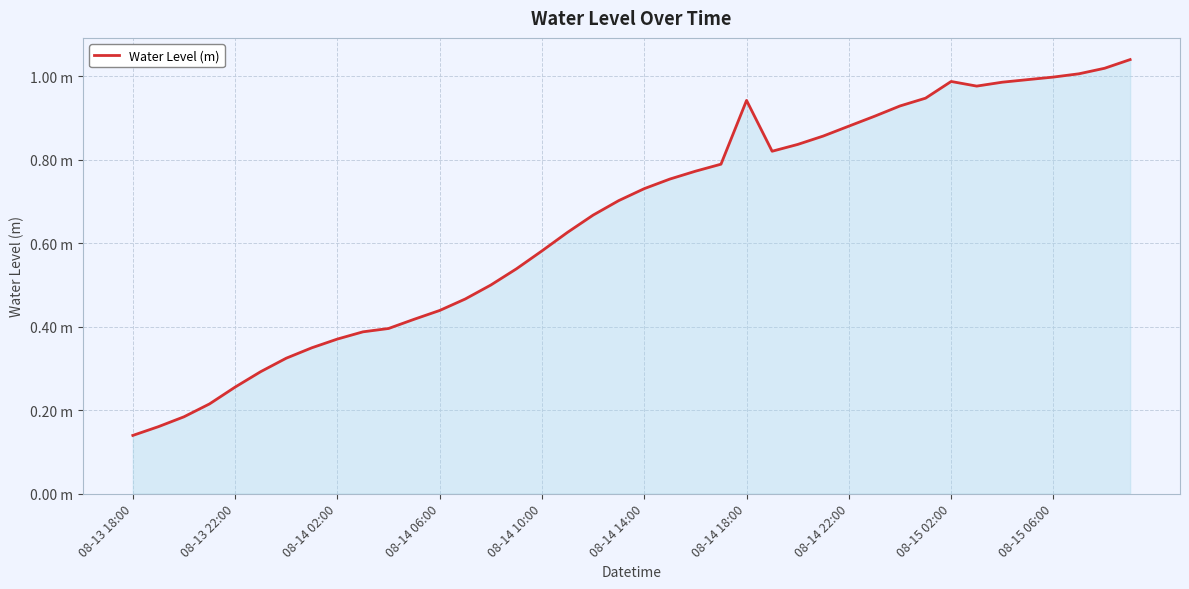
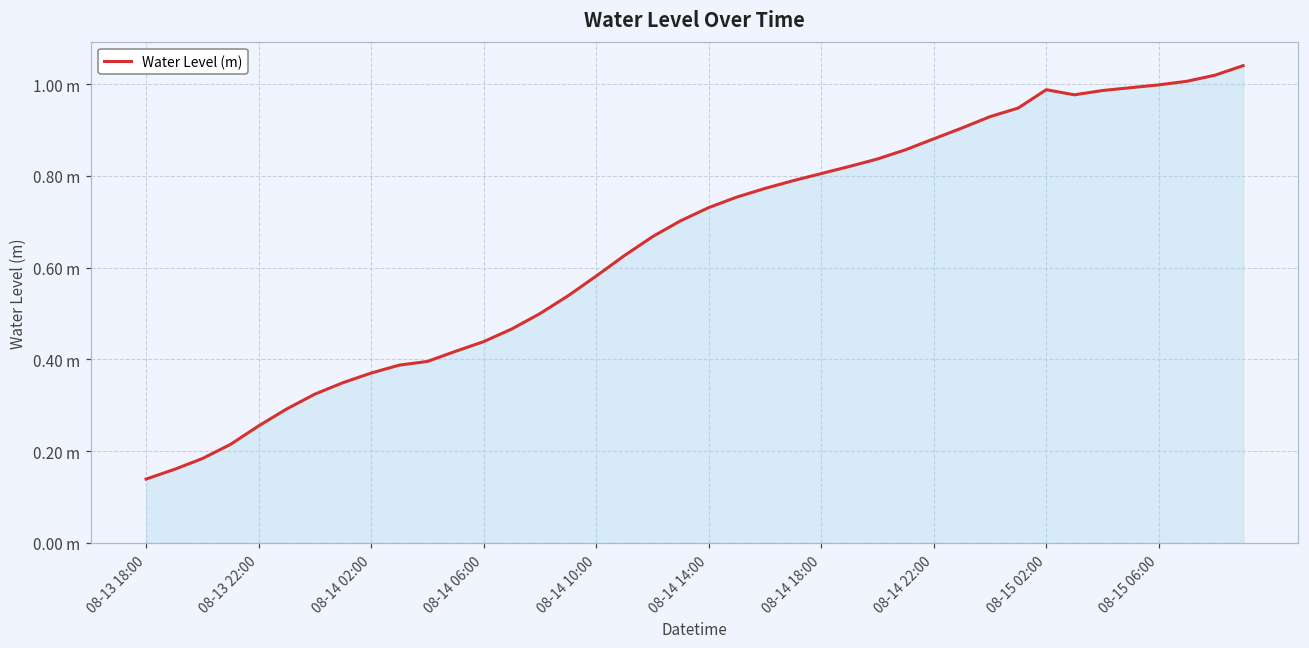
08-14 18:00: 0.94 m -> 0.80 m
